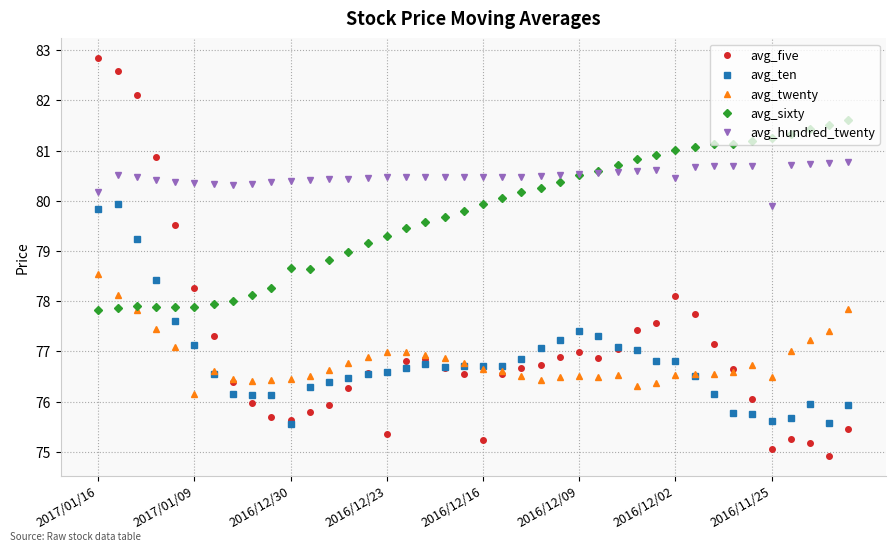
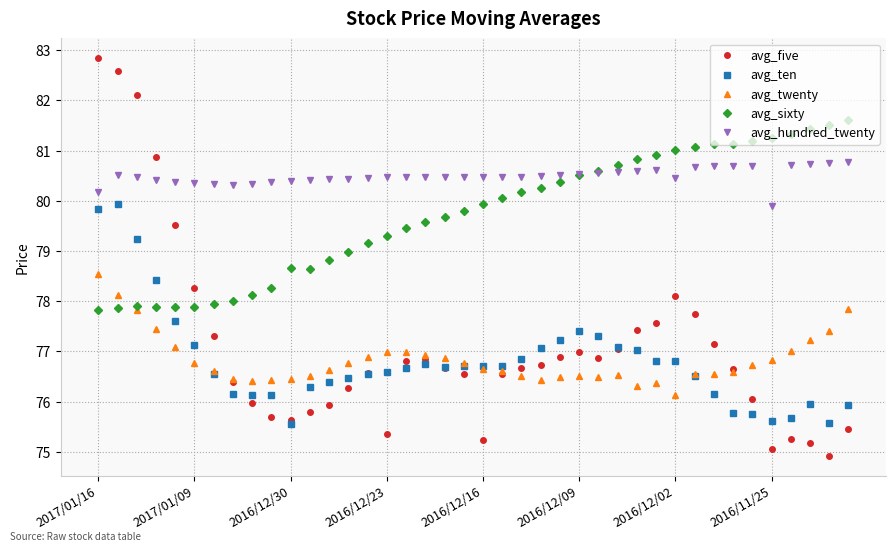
avg_twenty, 2017/01/09: 76.2 -> 76.8
avg_twenty, 2016/12/02: 76.5 -> 76.1
avg_twenty, 2016/11/25: 76.5 -> 76.8
